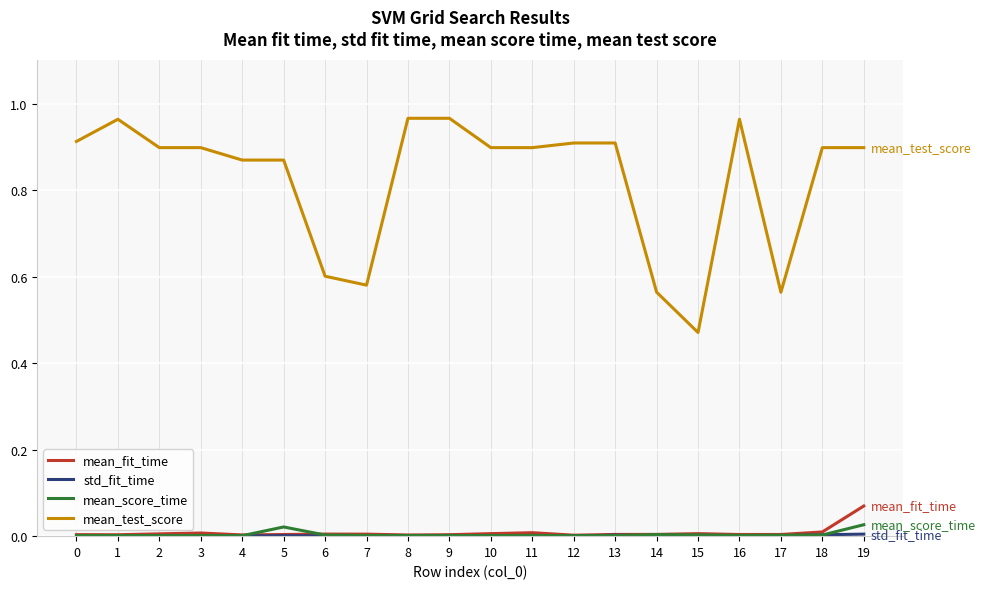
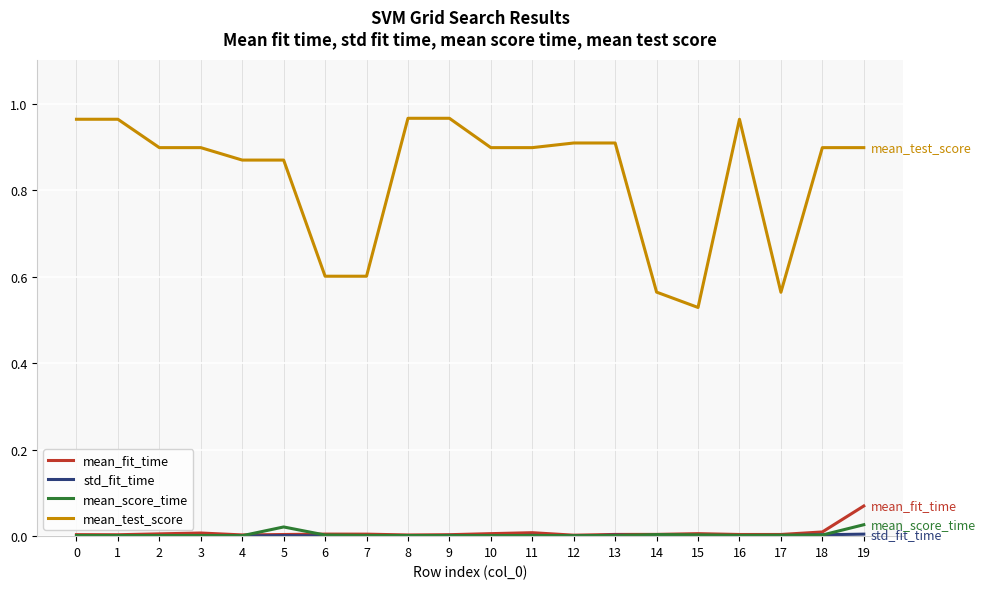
mean_test_score, 0: 0.91 -> 0.96
mean_test_score, 7: 0.58 -> 0.60
mean_test_score, 15: 0.47 -> 0.53
